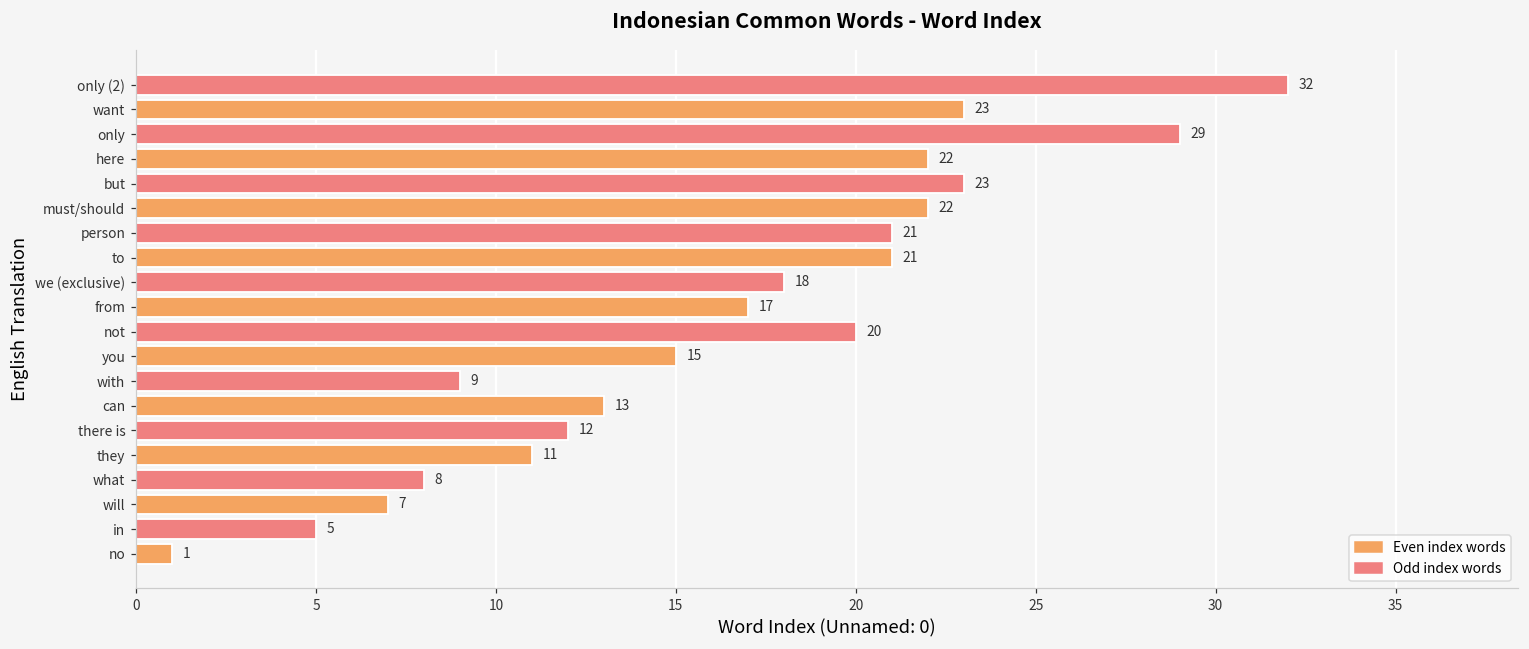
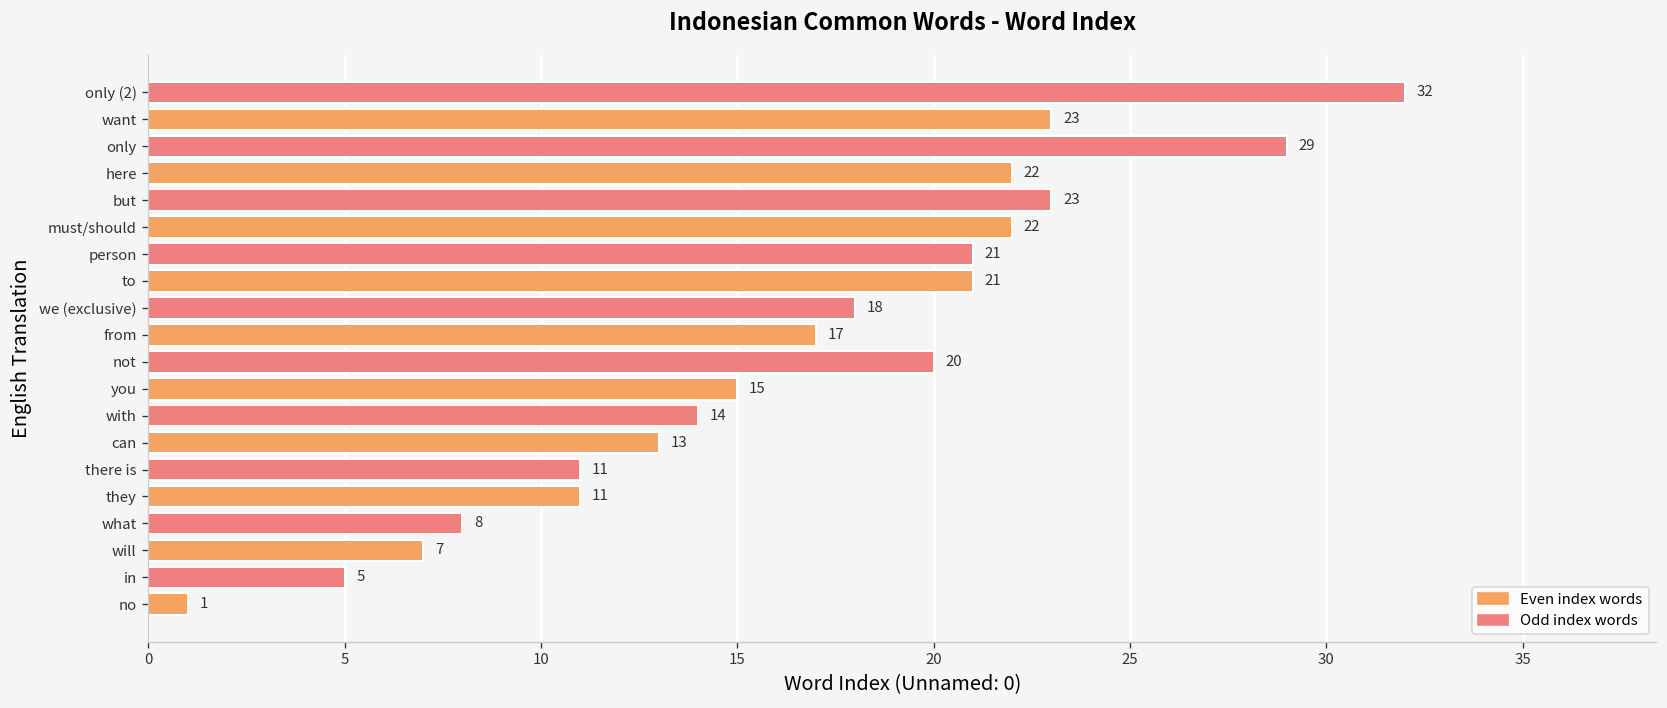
with: 9 -> 14
there is: 12 -> 11
